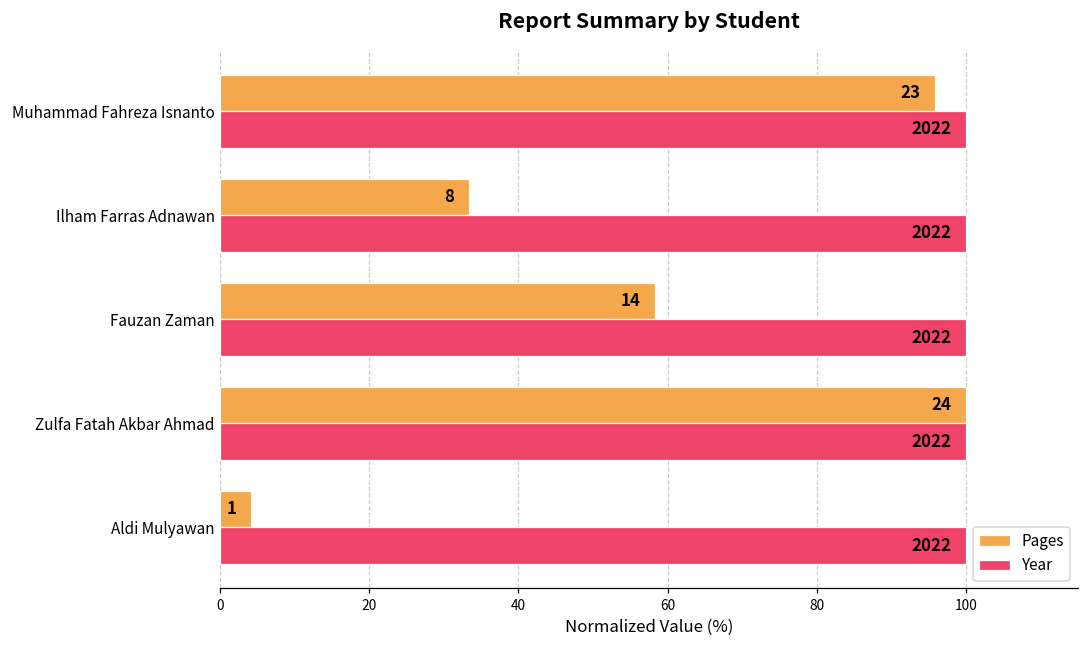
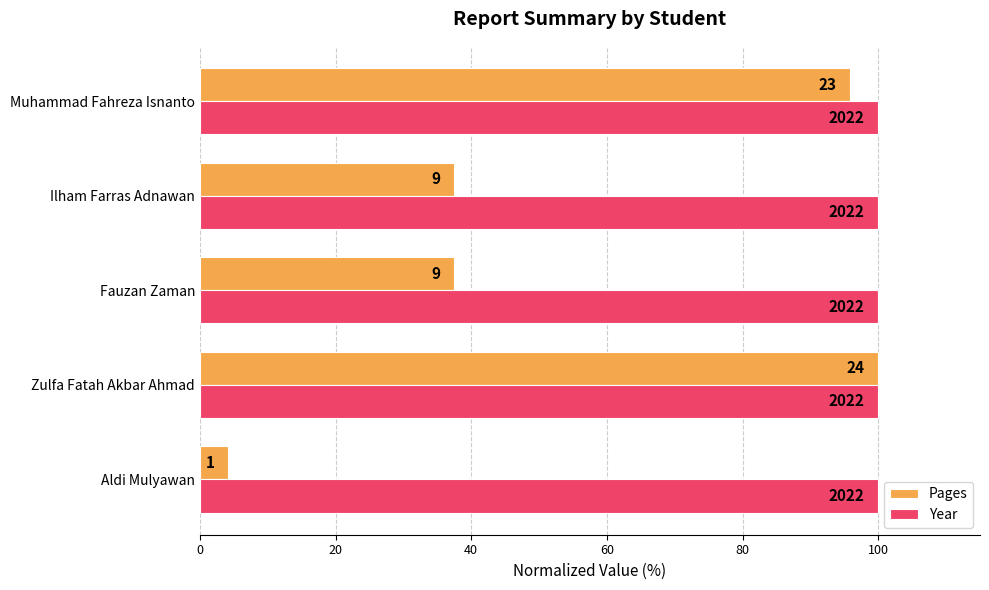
Pages, Ilham Farras Adnawan: 8 -> 9
Pages, Fauzan Zaman: 14 -> 9
